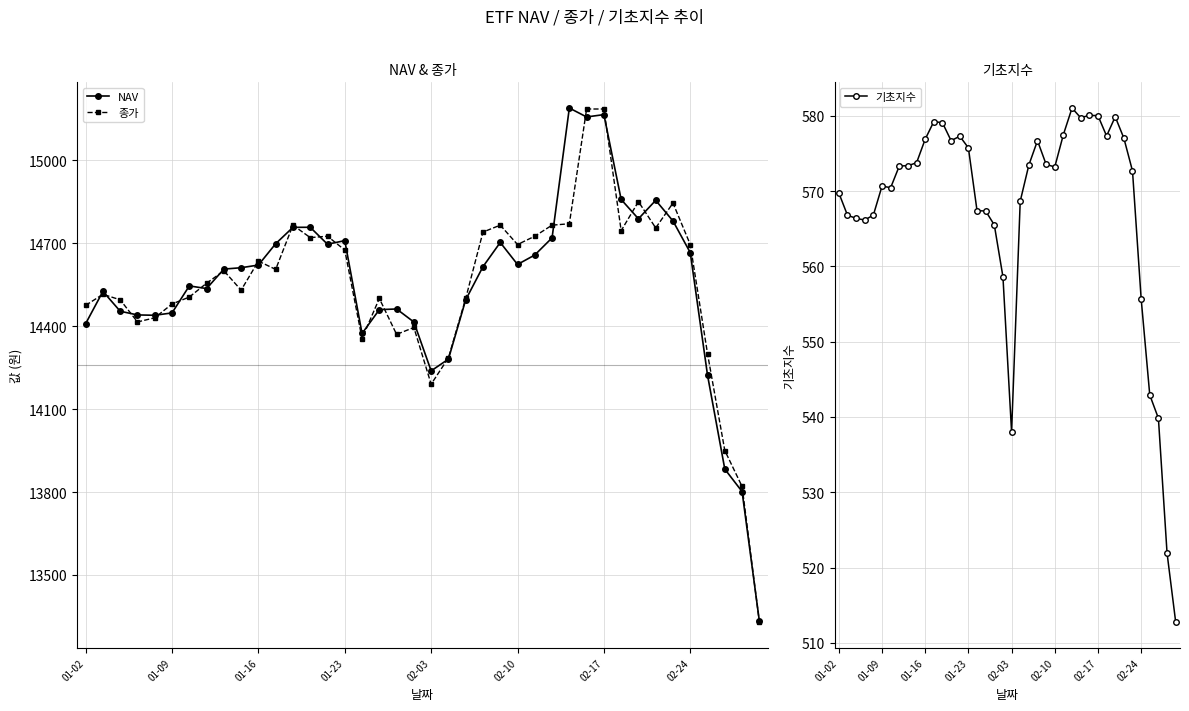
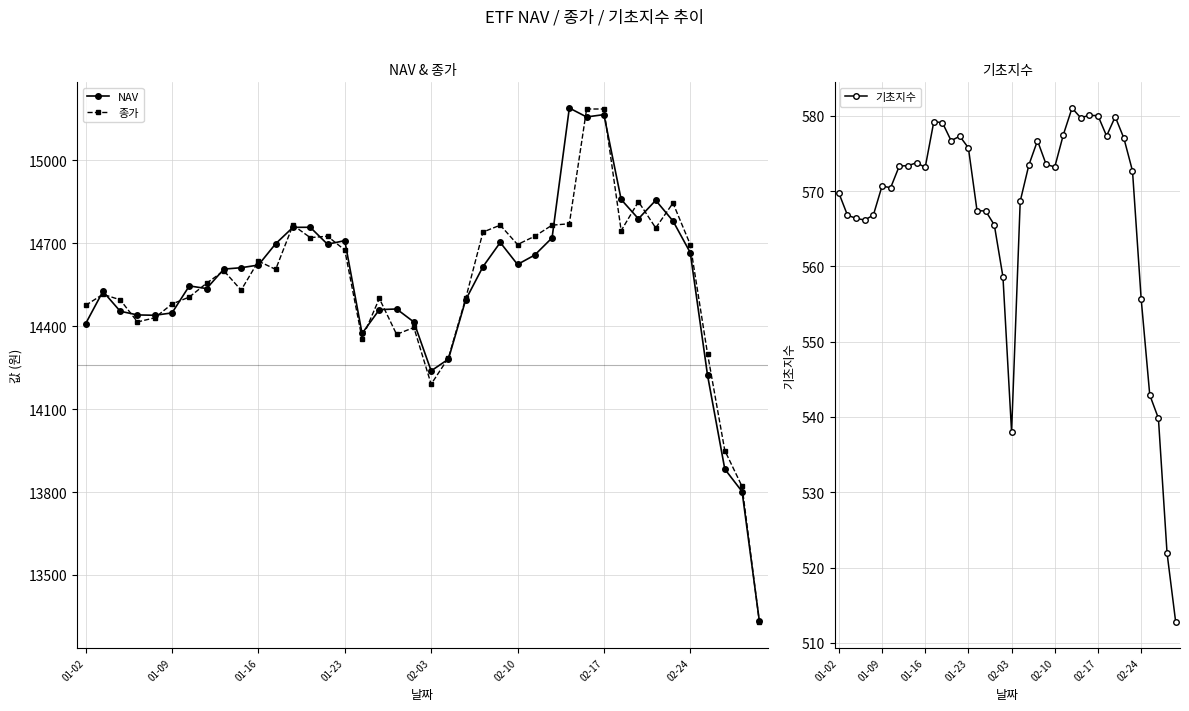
기초지수, 01-16: 577 -> 573
